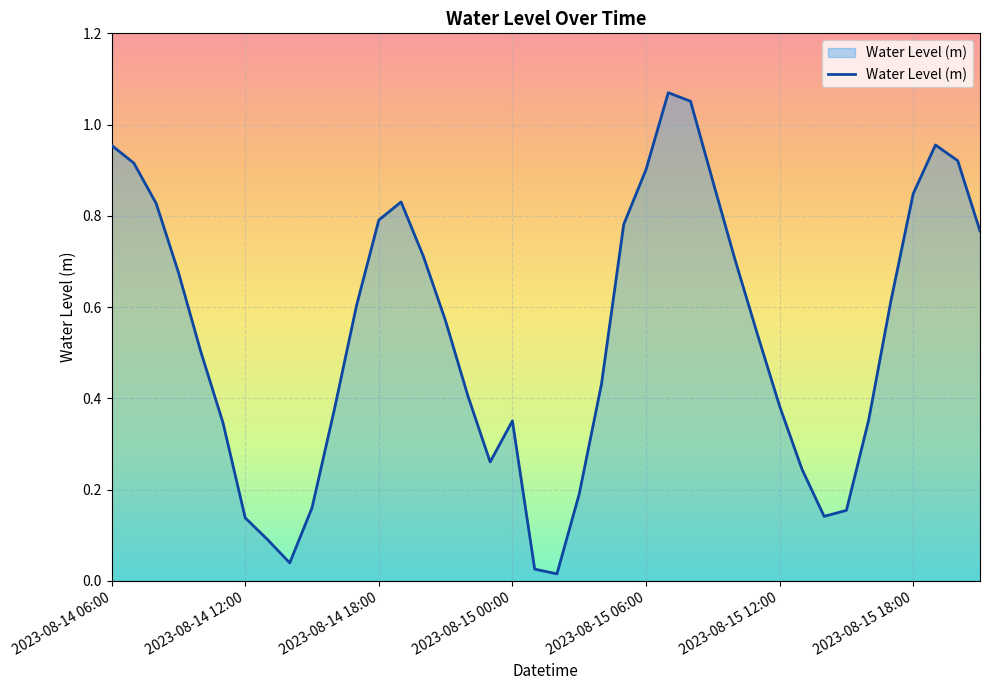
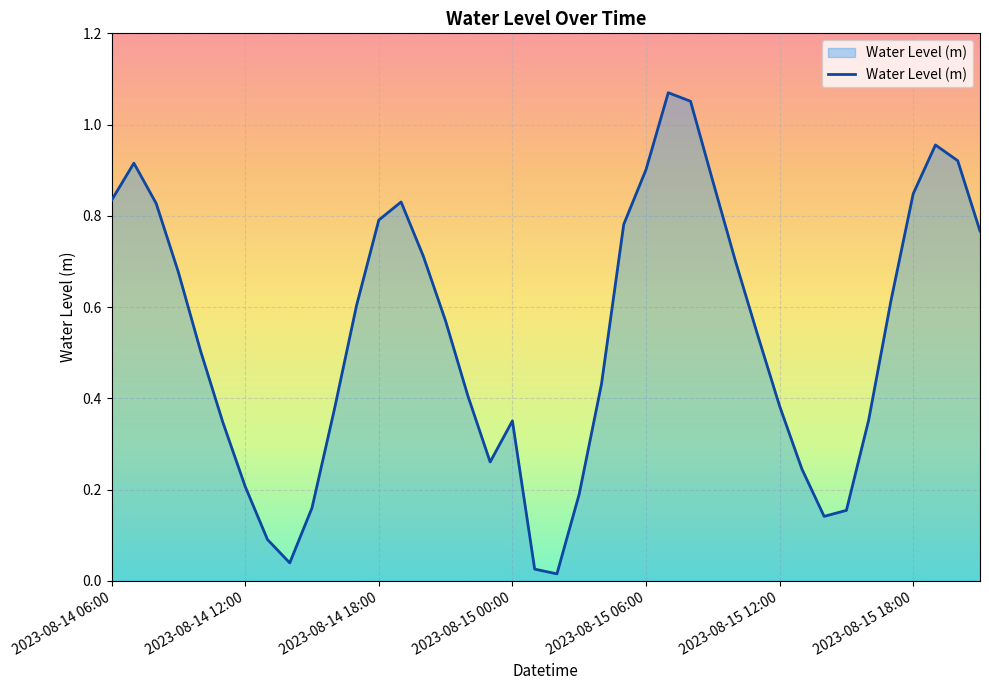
2023-08-14 06:00: 0.95 -> 0.83
2023-08-14 12:00: 0.14 -> 0.21
